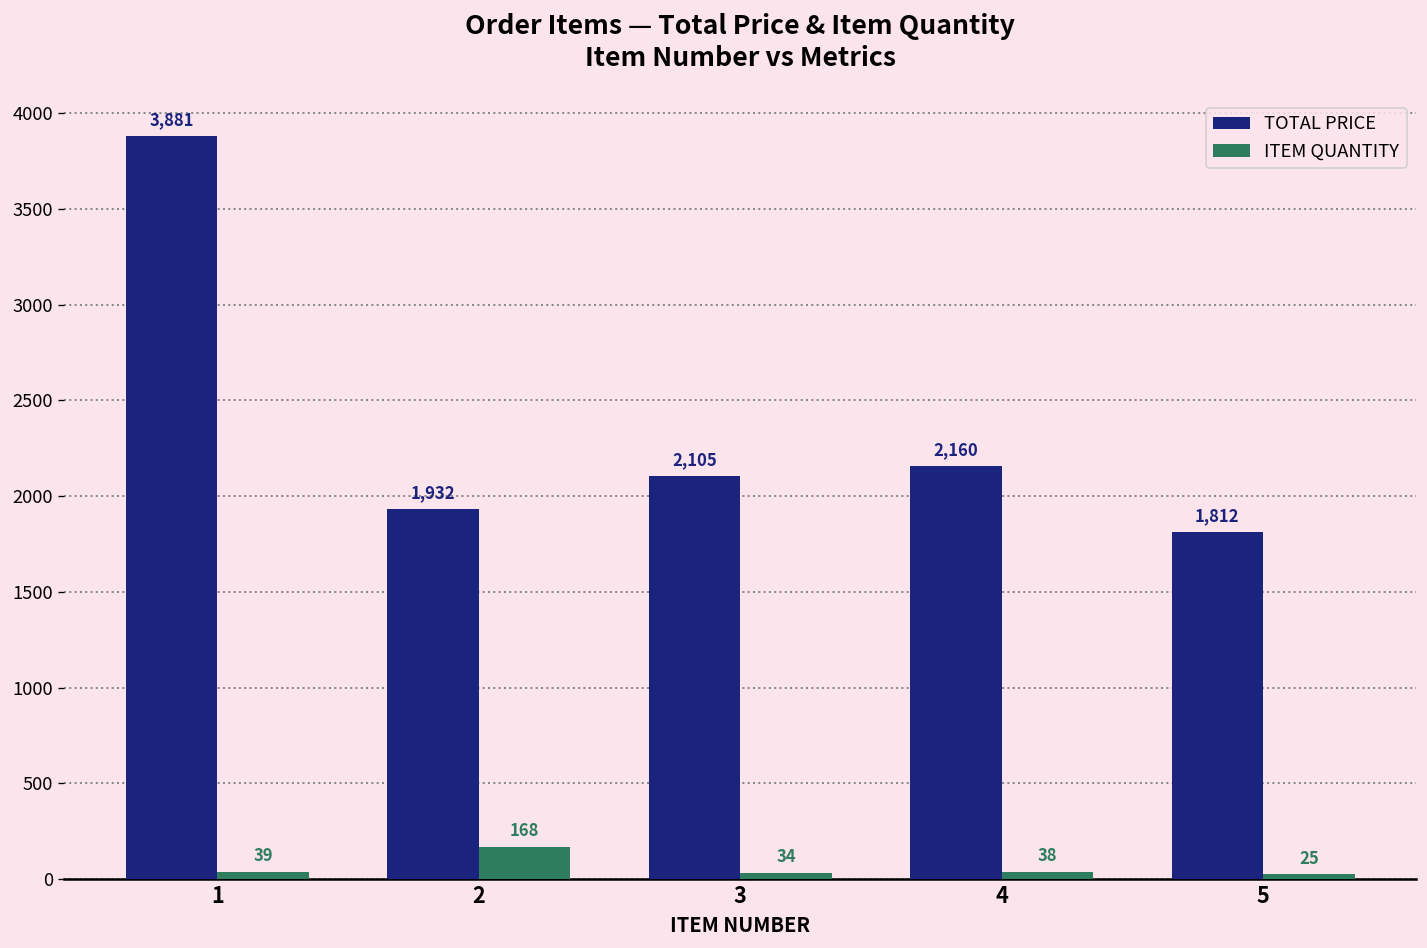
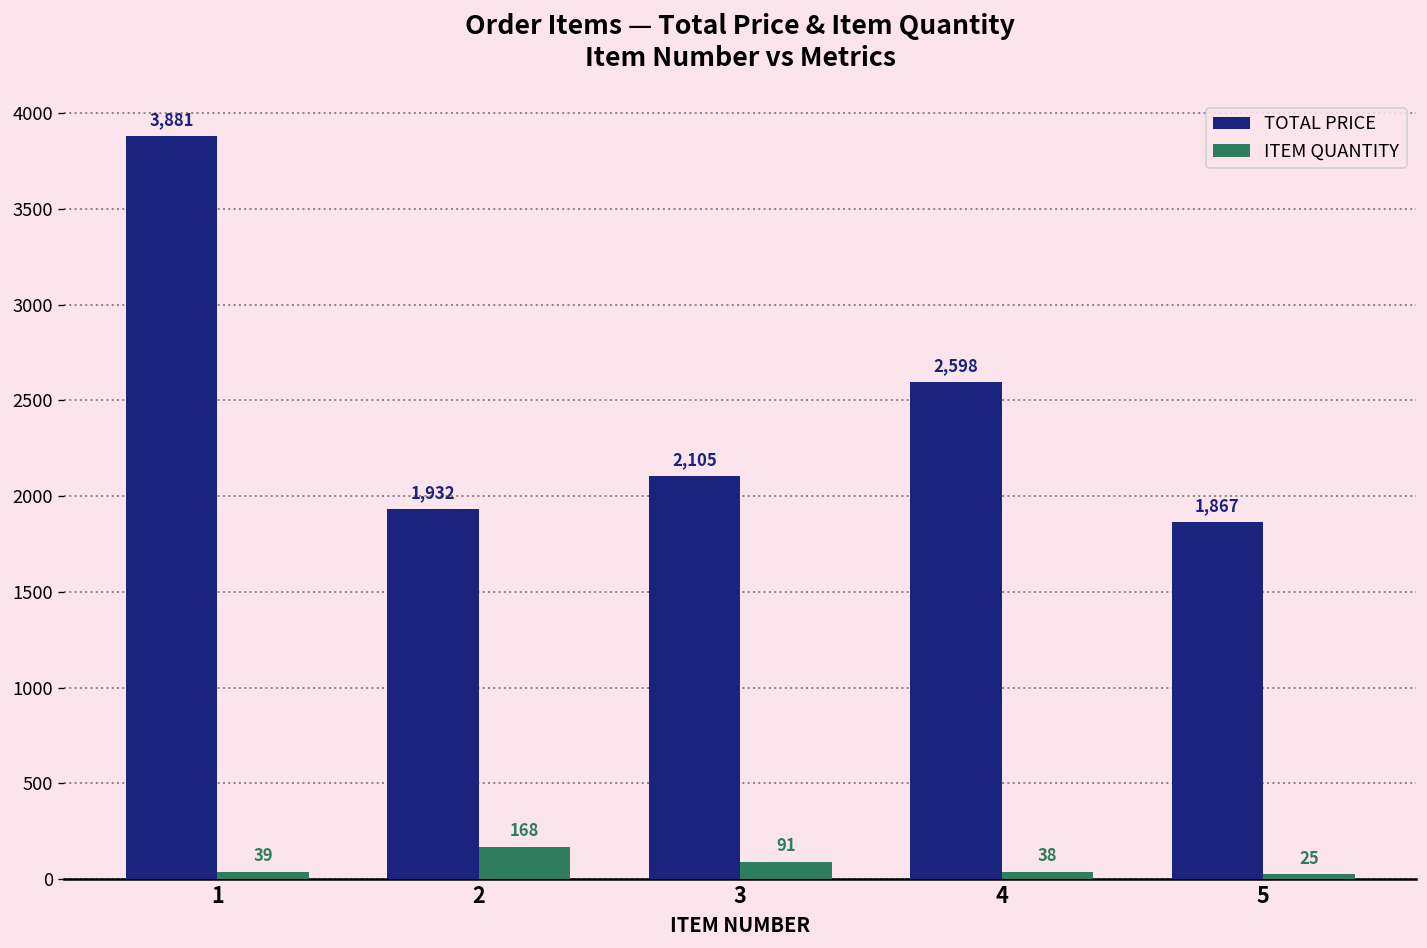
ITEM QUANTITY, 3: 34 -> 91
TOTAL PRICE, 4: 2,160 -> 2,598
TOTAL PRICE, 5: 1,812 -> 1,867
